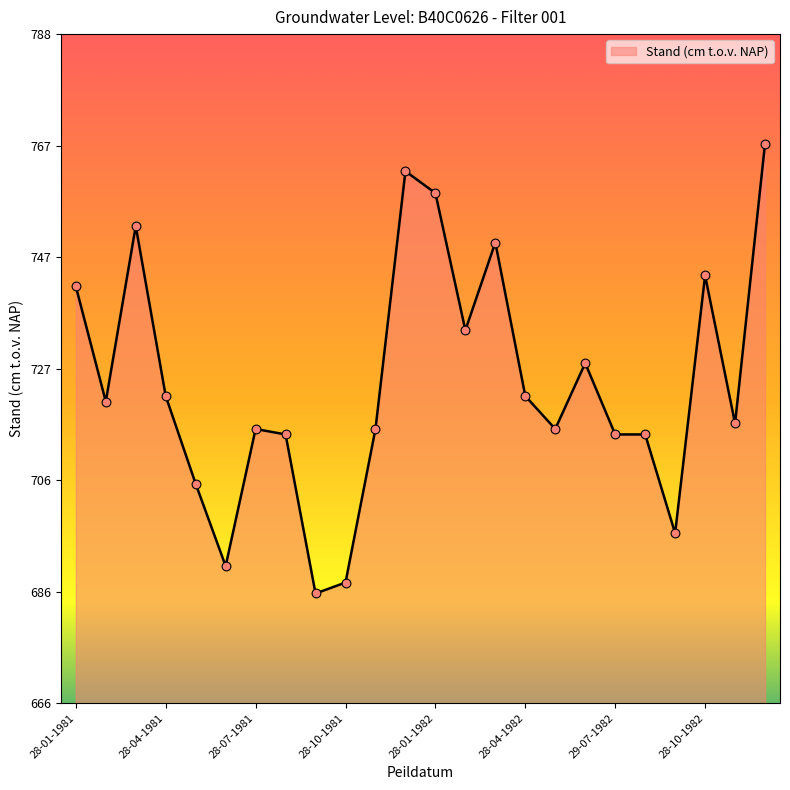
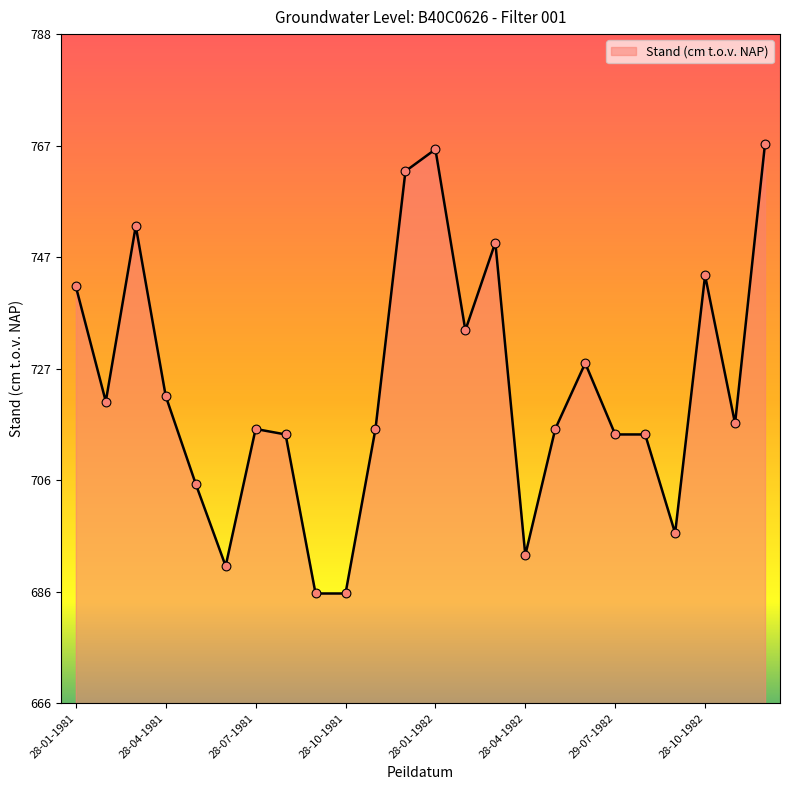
28-10-1981: 688 -> 686
28-01-1982: 759 -> 767
28-04-1982: 722 -> 693
